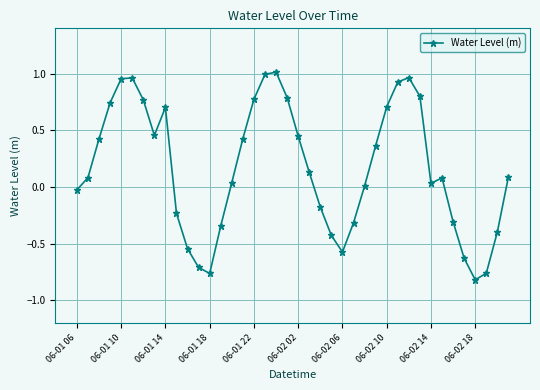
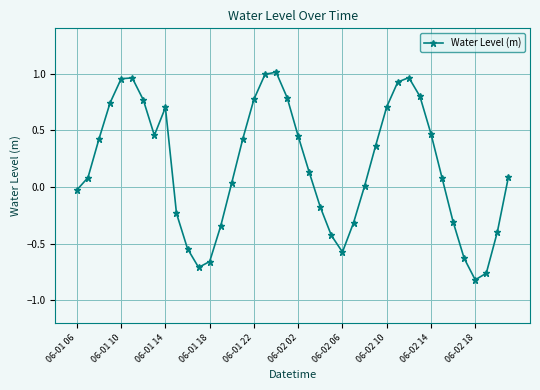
06-01 18: -0.76 -> -0.66
06-02 14: 0.03 -> 0.47
